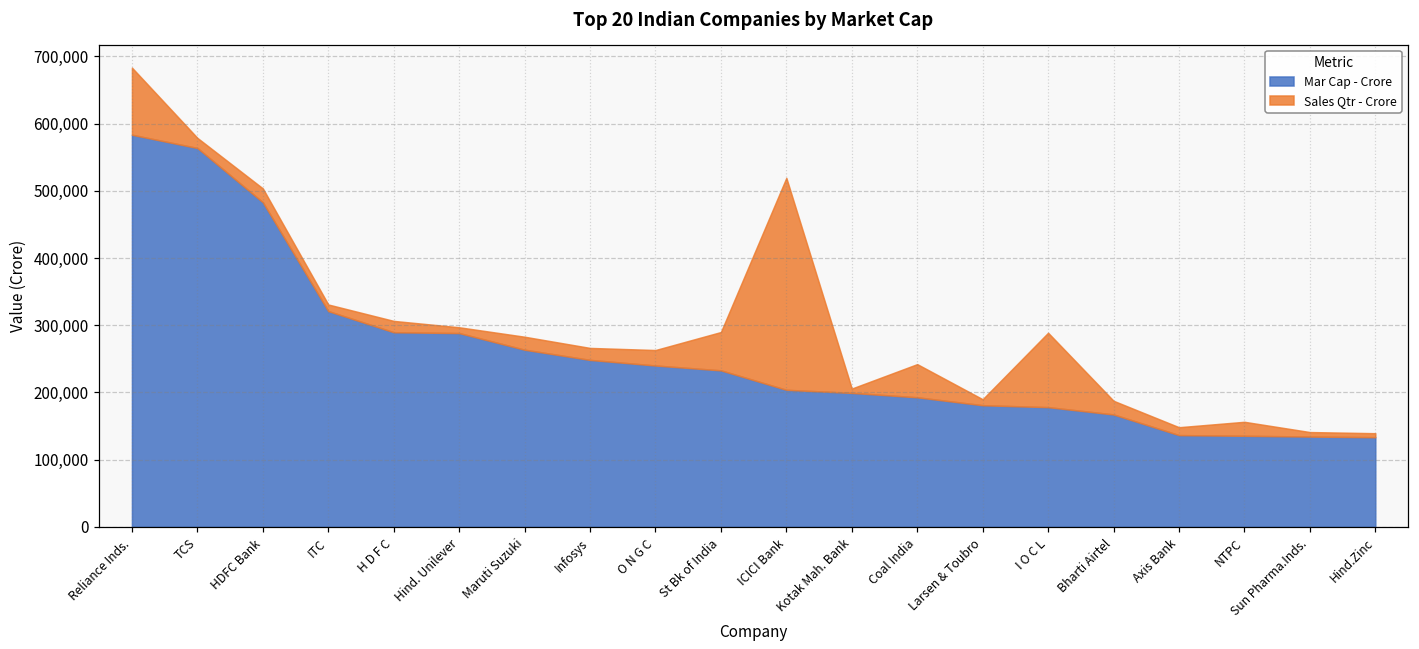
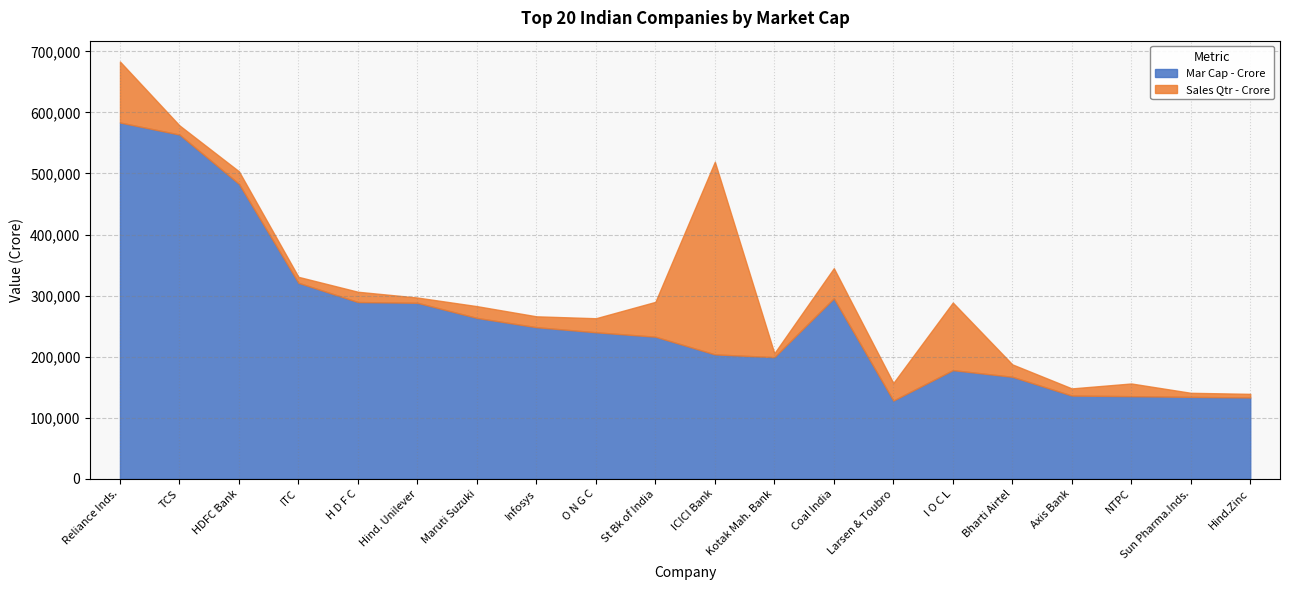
Mar Cap - Crore, Coal India: 190,000 -> 300,000
Mar Cap - Crore, Larsen & Toubro: 180,000 -> 130,000
Sales Qtr - Crore, Larsen & Toubro: 10,000 -> 30,000
